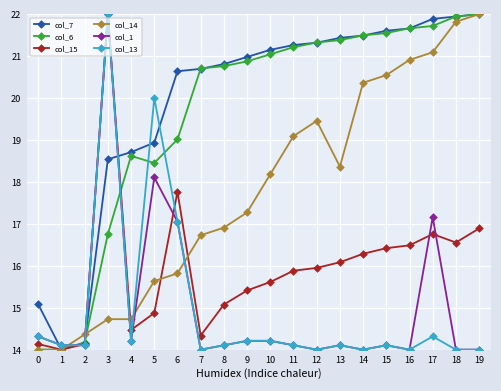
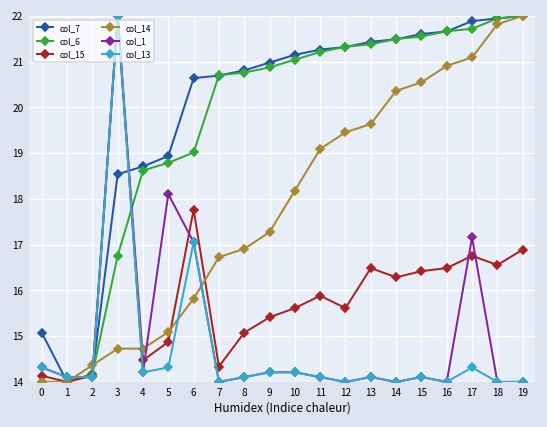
col_6, 5: 18.5 -> 18.8
col_14, 5: 15.6 -> 15.1
col_13, 5: 20.0 -> 14.3
col_15, 12: 15.9 -> 15.6
col_15, 13: 16.1 -> 16.5
col_14, 13: 18.4 -> 19.6
